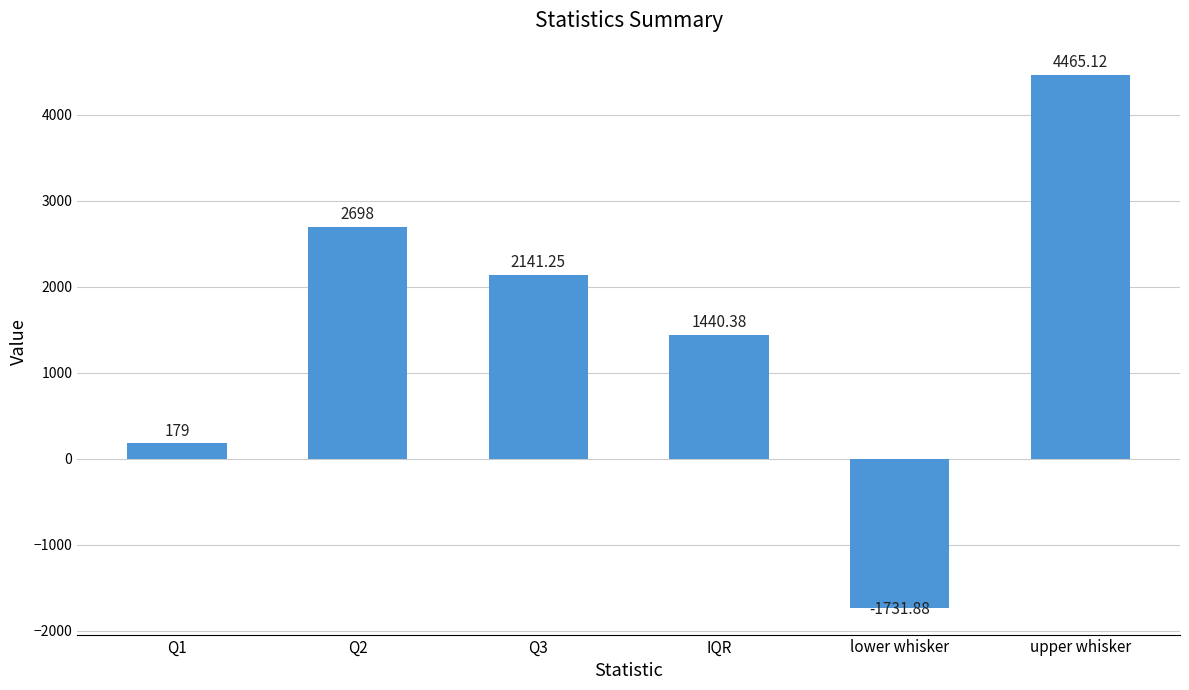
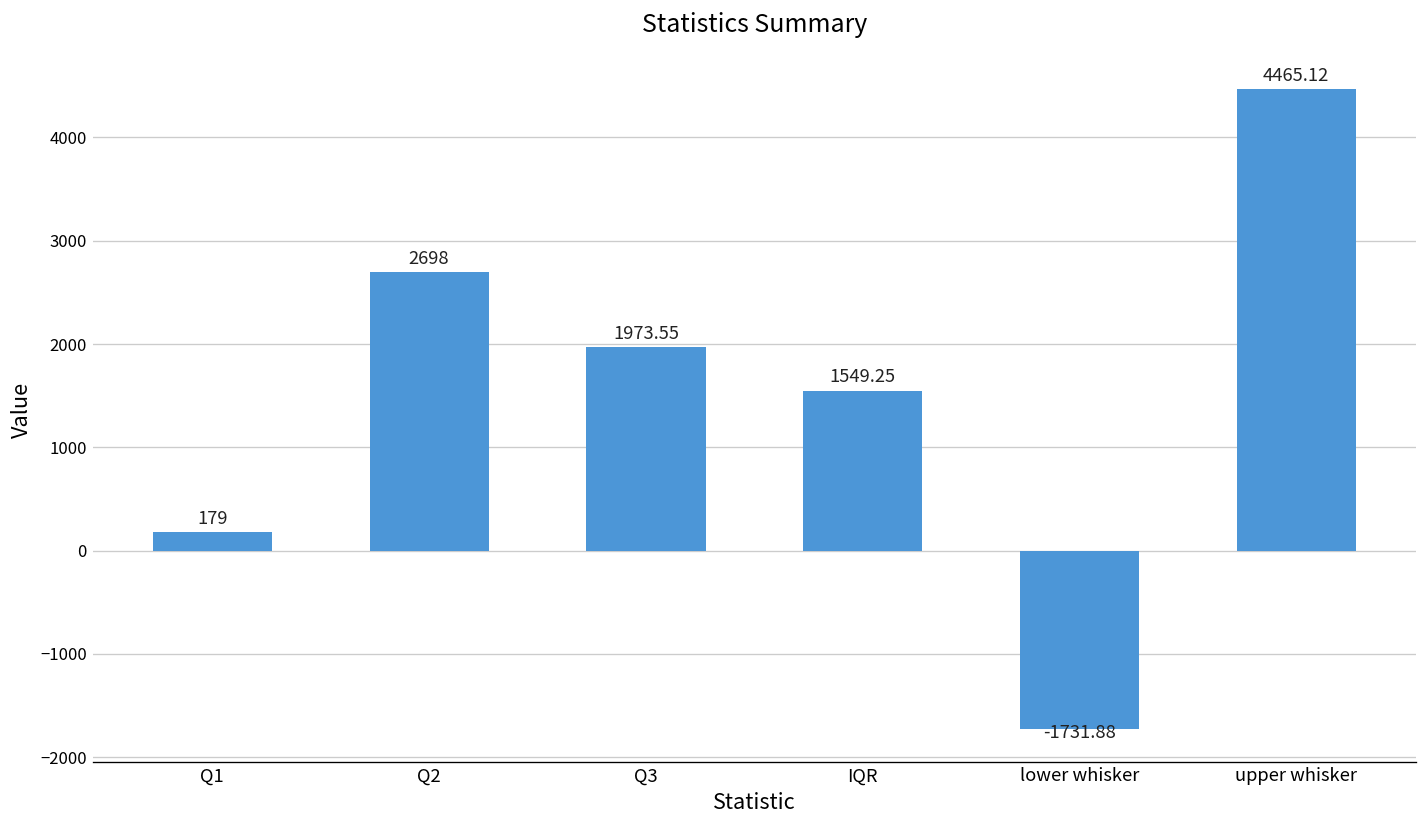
Q3: 2141.25 -> 1973.55
IQR: 1440.38 -> 1549.25
